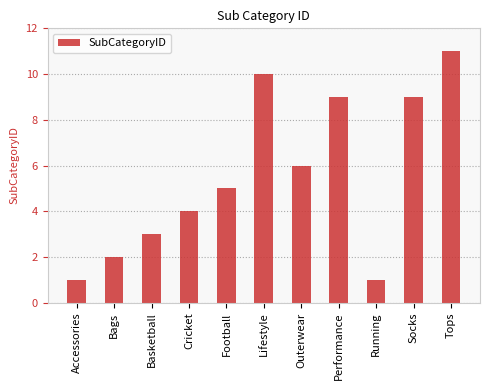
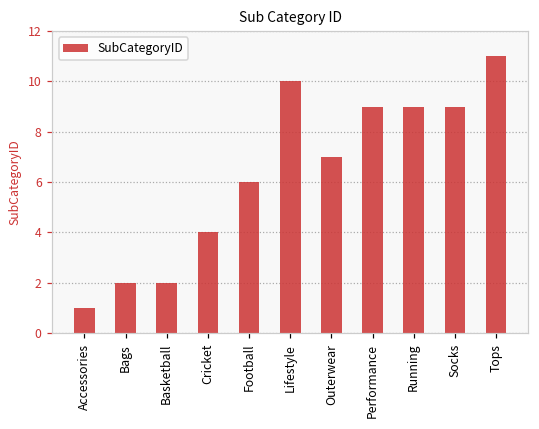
Basketball: 3 -> 2
Football: 5 -> 6
Outerwear: 6 -> 7
Running: 1 -> 9
